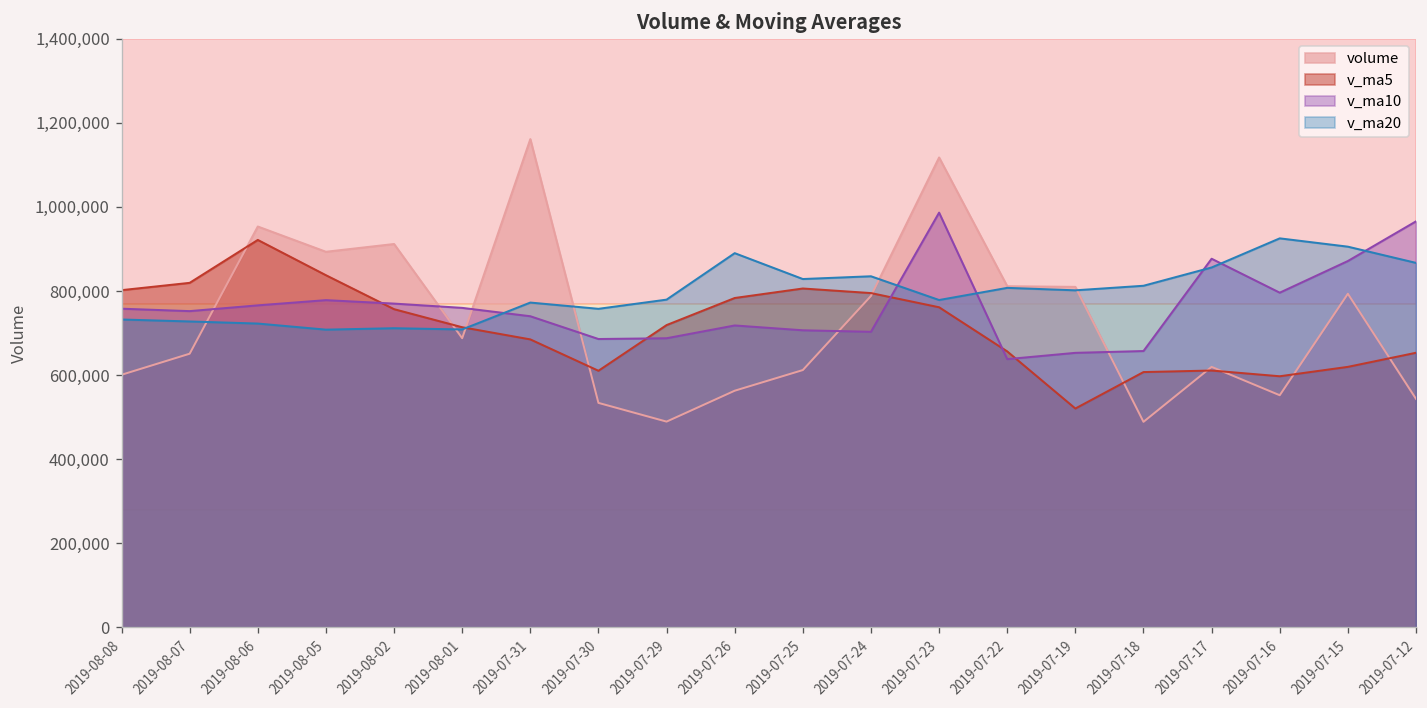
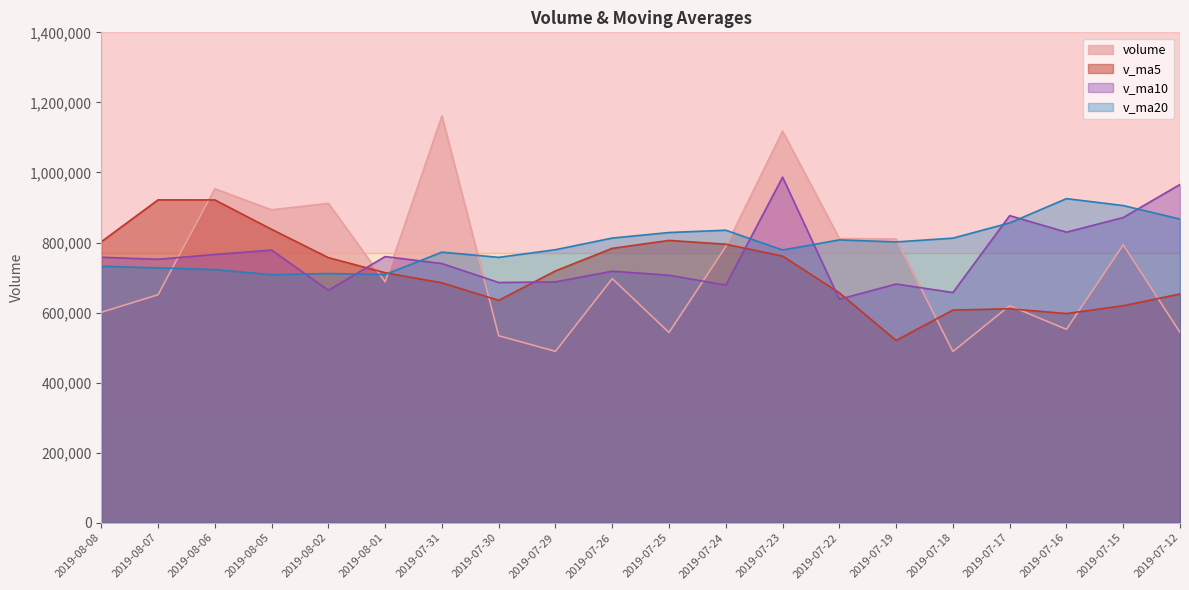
v_ma5, 2019-08-07: 820,000 -> 920,000
v_ma10, 2019-08-02: 770,000 -> 660,000
v_ma5, 2019-07-30: 610,000 -> 630,000
volume, 2019-07-26: 560,000 -> 700,000
v_ma20, 2019-07-26: 890,000 -> 810,000
volume, 2019-07-25: 610,000 -> 540,000
v_ma10, 2019-07-24: 700,000 -> 680,000
v_ma10, 2019-07-19: 650,000 -> 680,000
v_ma10, 2019-07-16: 800,000 -> 830,000
